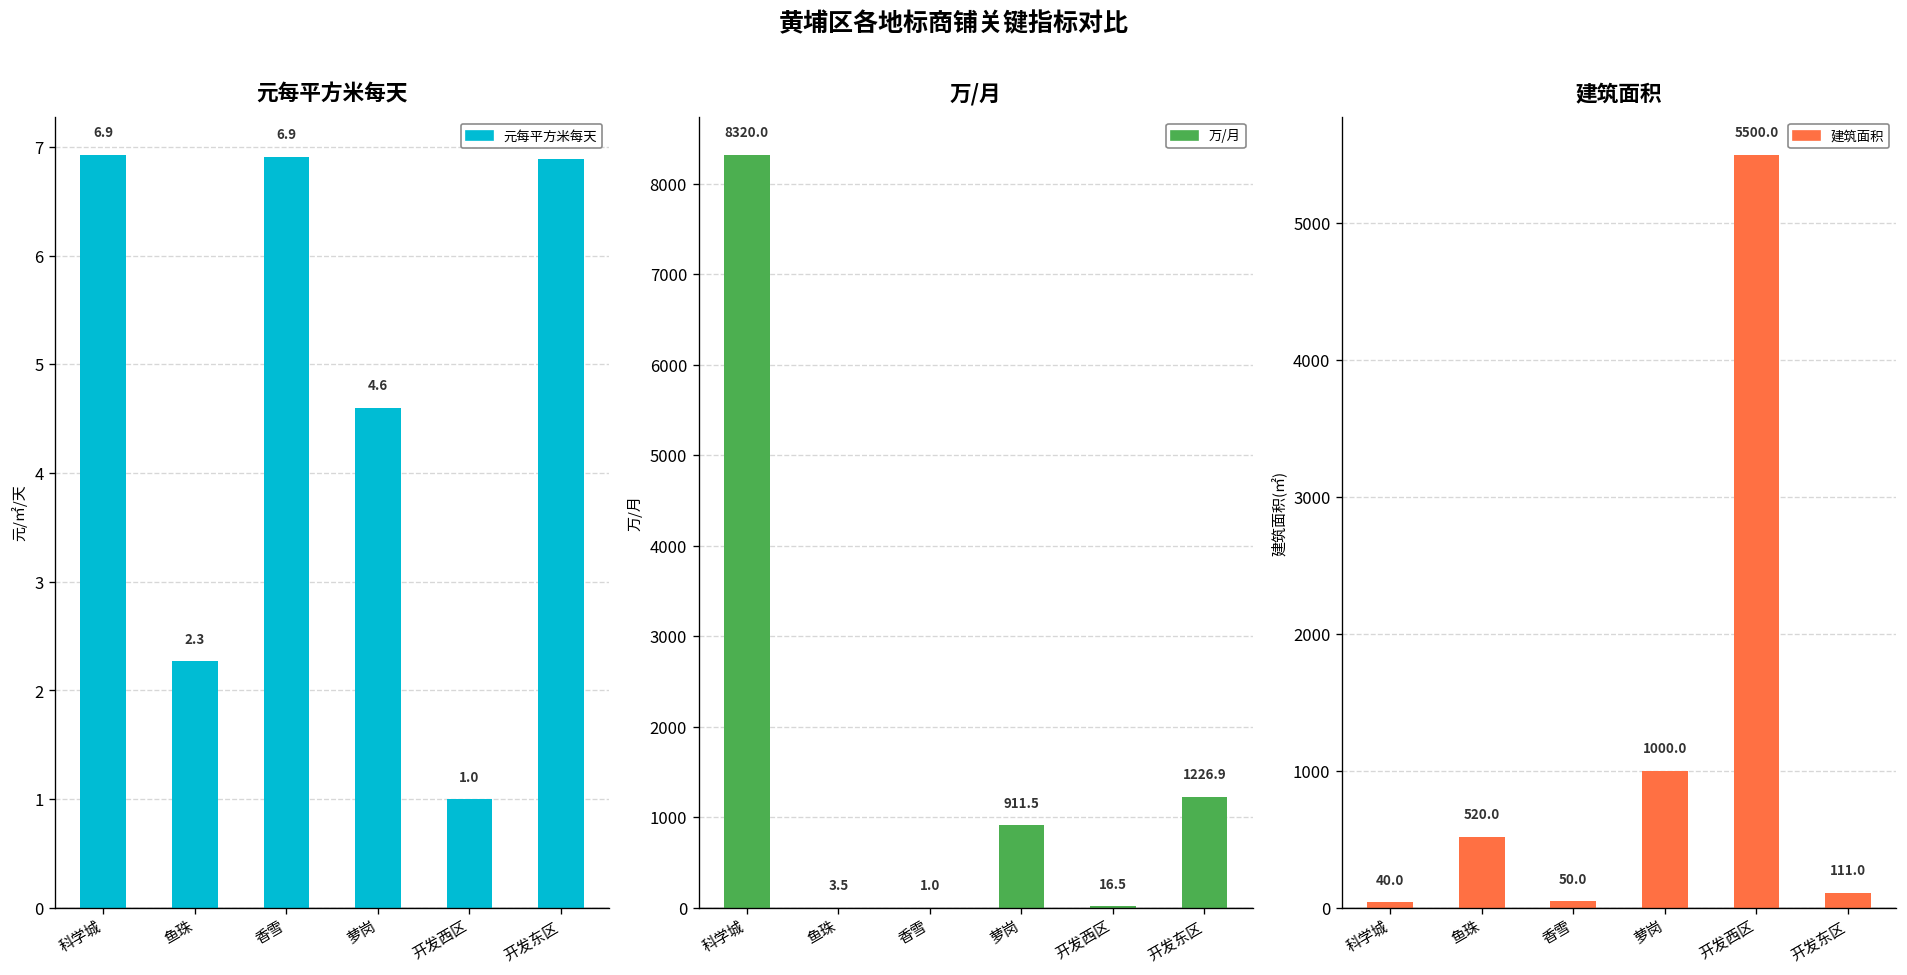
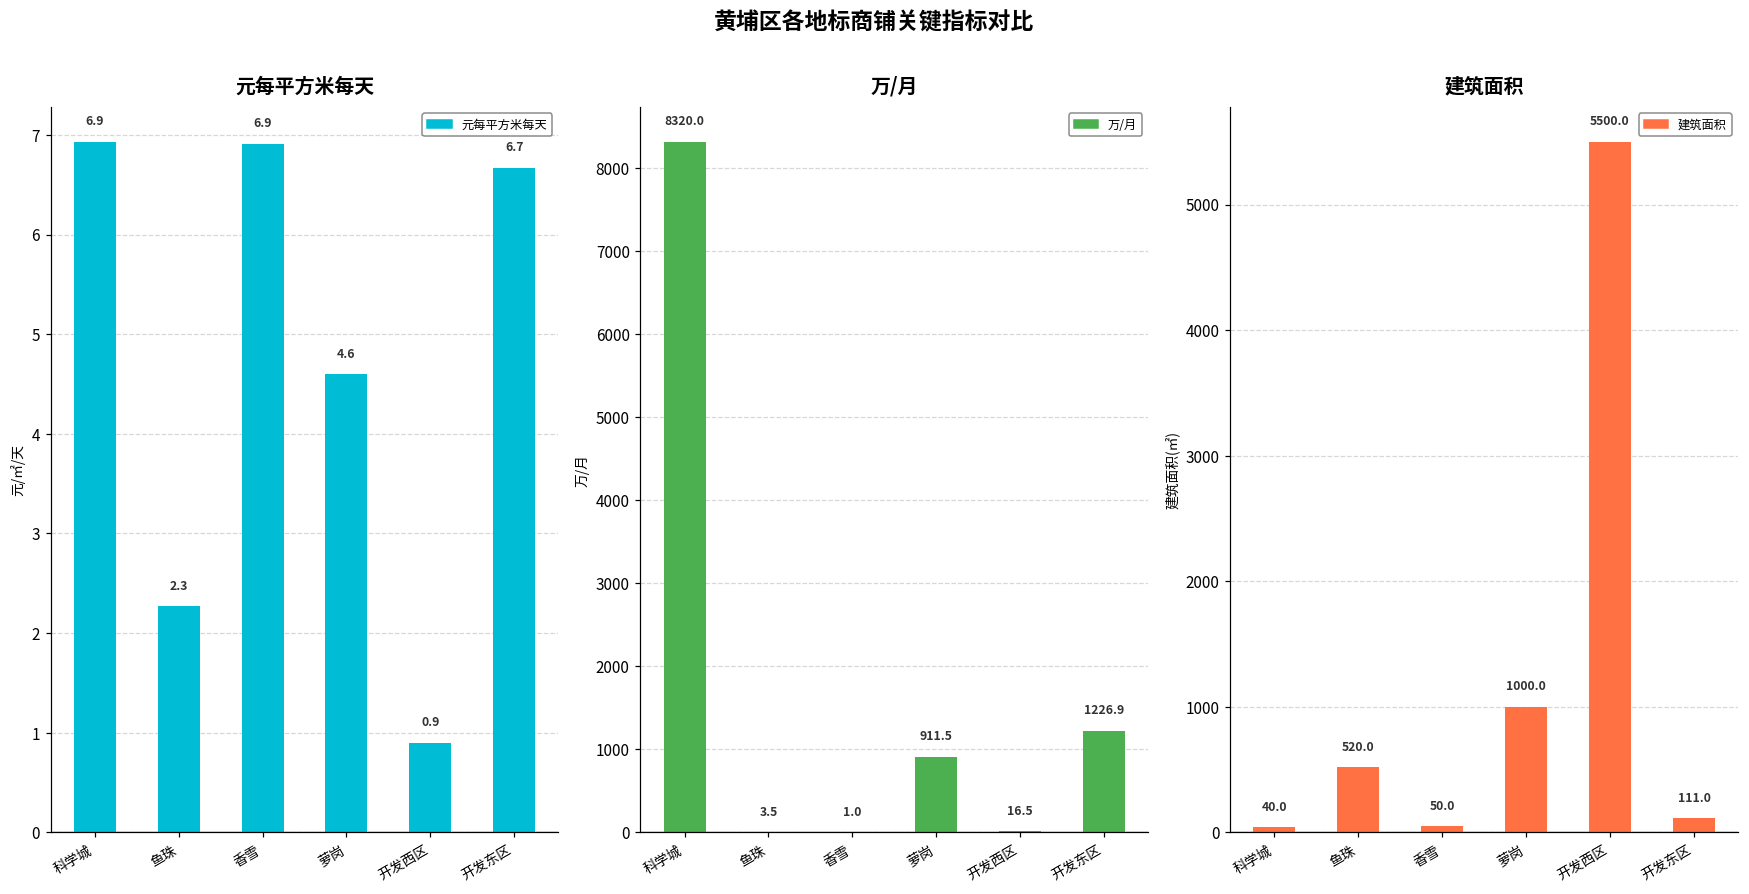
元每平方米每天, 元每平方米每天, 开发西区: 1.0 -> 0.9
元每平方米每天, 元每平方米每天, 开发东区: 6.9 -> 6.7
